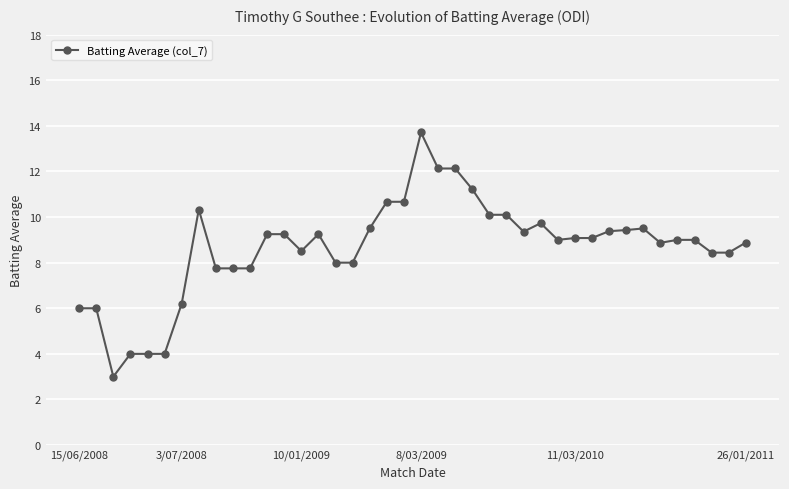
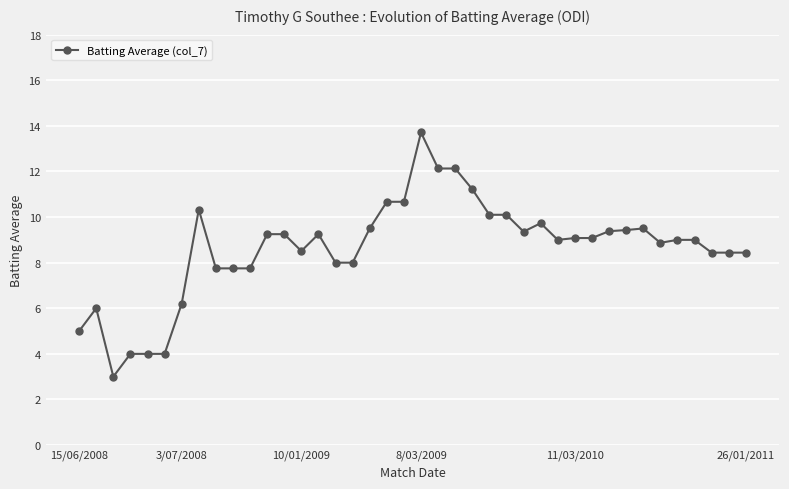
15/06/2008: 6 -> 5
26/01/2011: 8.9 -> 8.4
